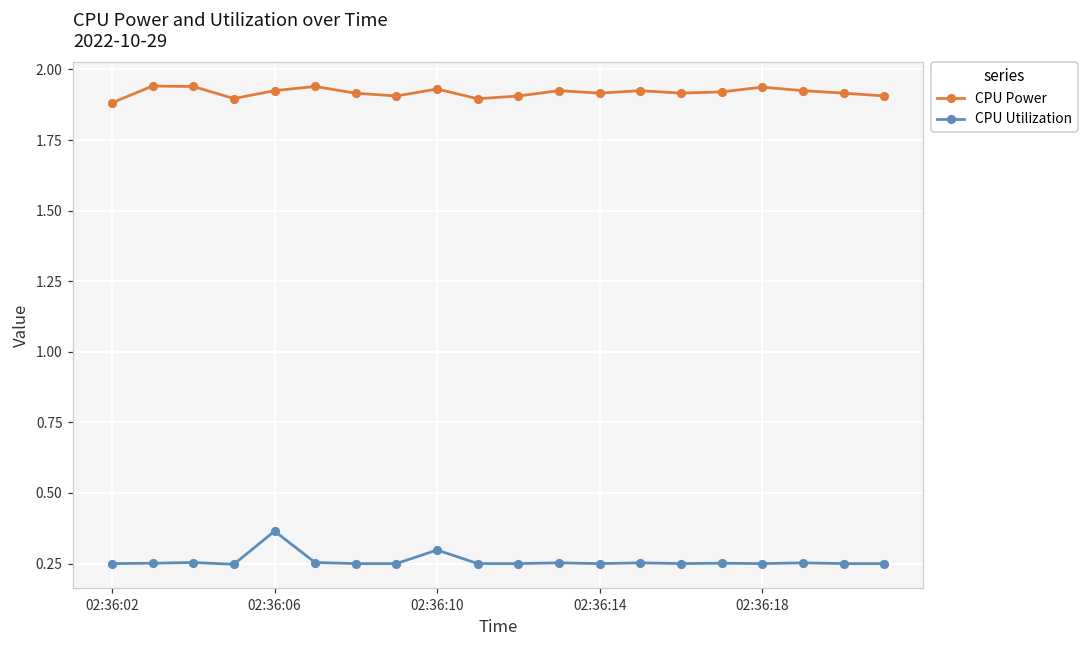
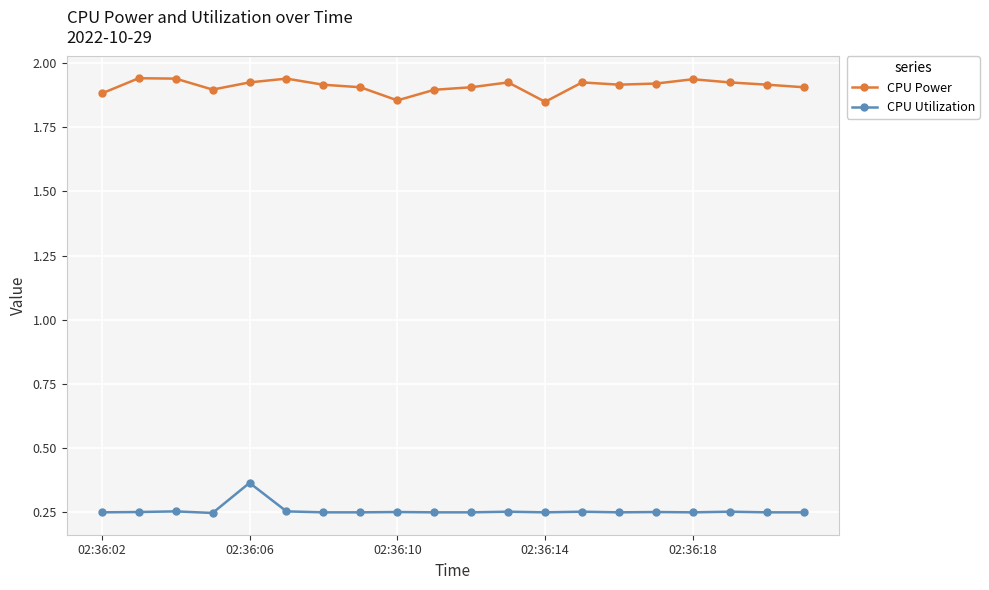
CPU Power, 02:36:10: 1.93 -> 1.85
CPU Utilization, 02:36:10: 0.30 -> 0.25
CPU Power, 02:36:14: 1.92 -> 1.85
